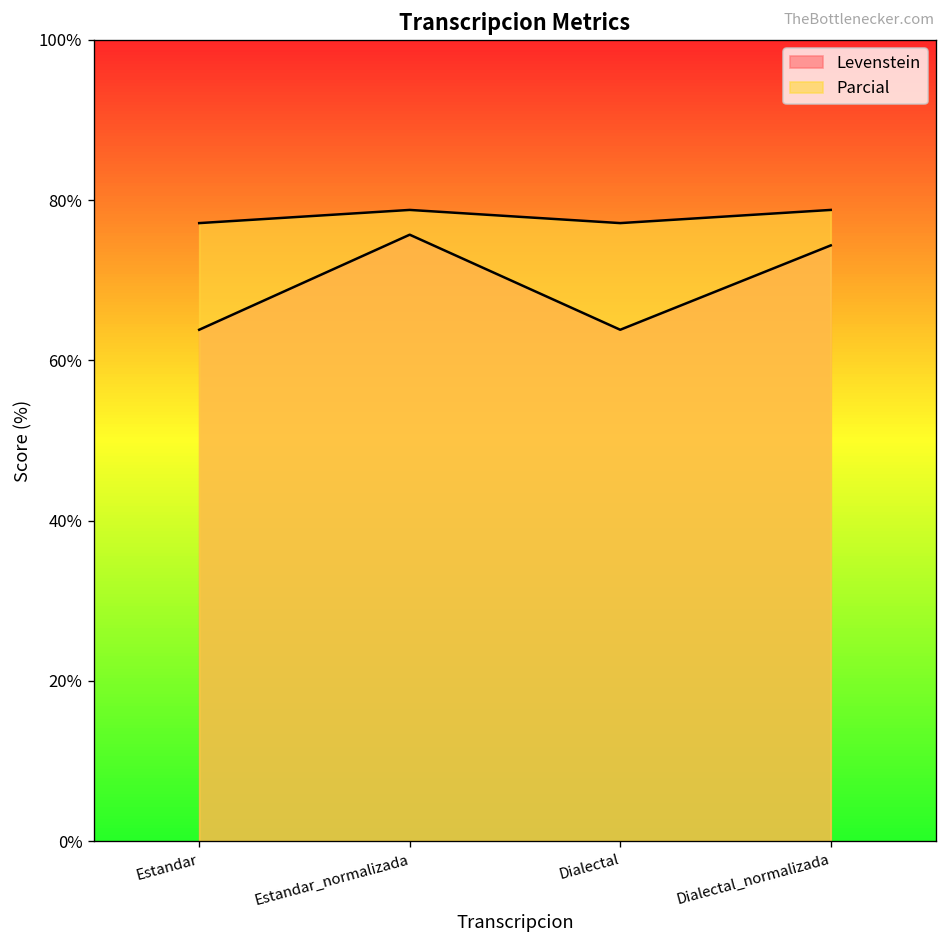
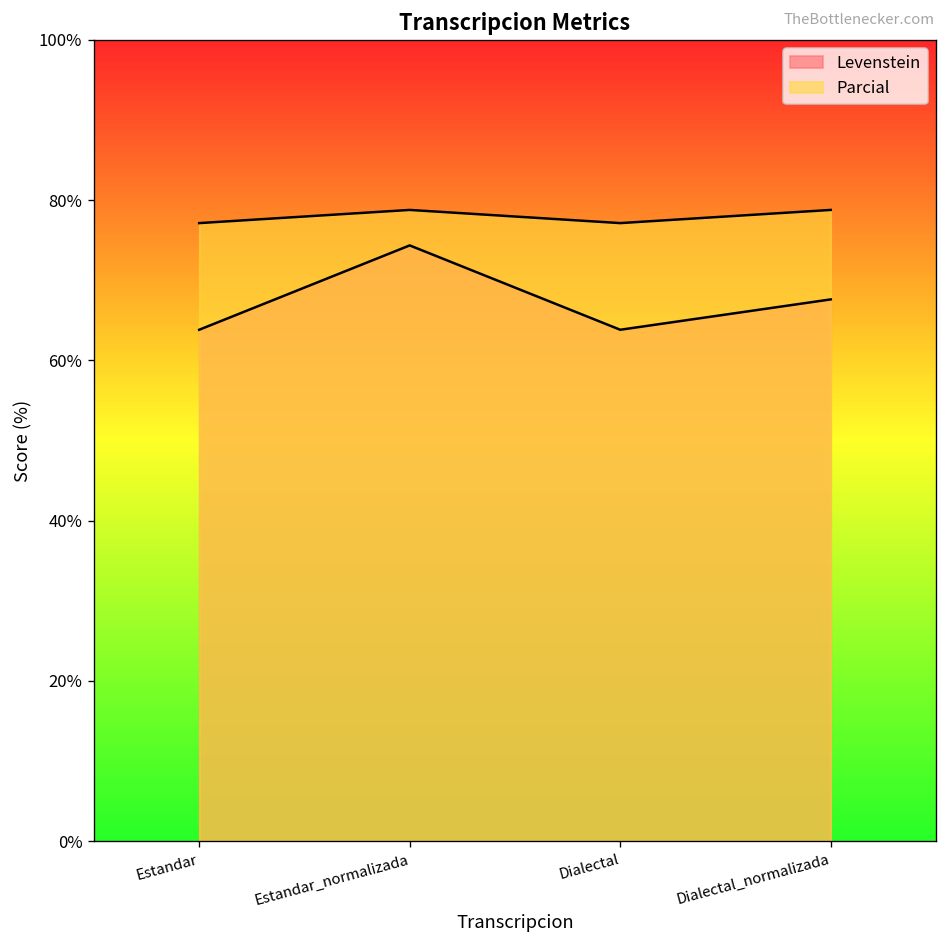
Levenstein, Estandar_normalizada: 76% -> 74%
Levenstein, Dialectal_normalizada: 74% -> 68%
